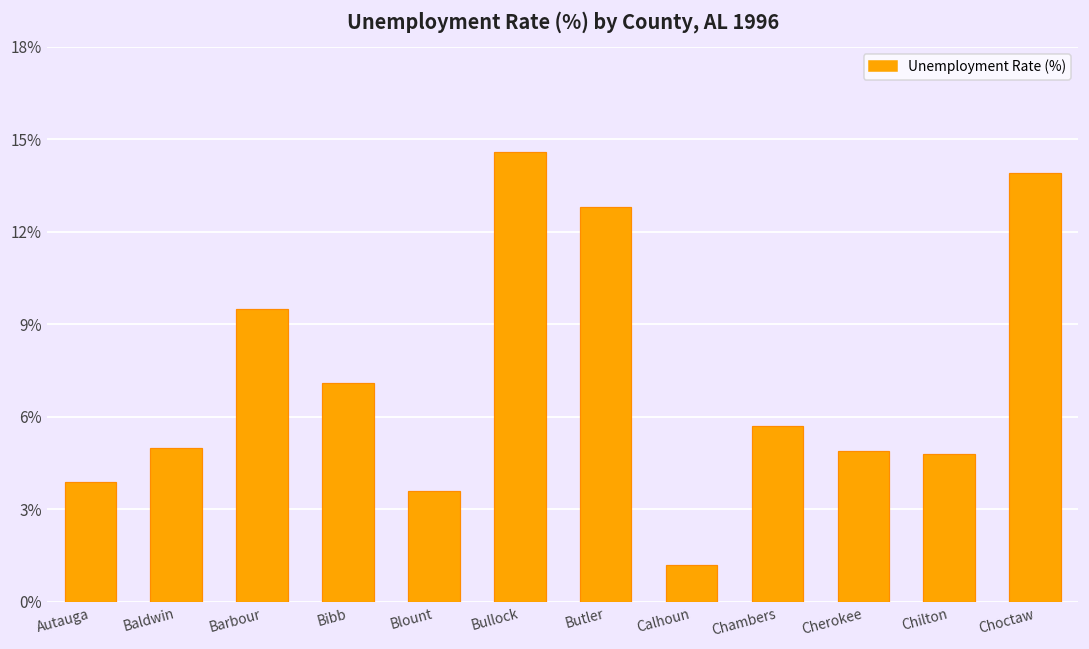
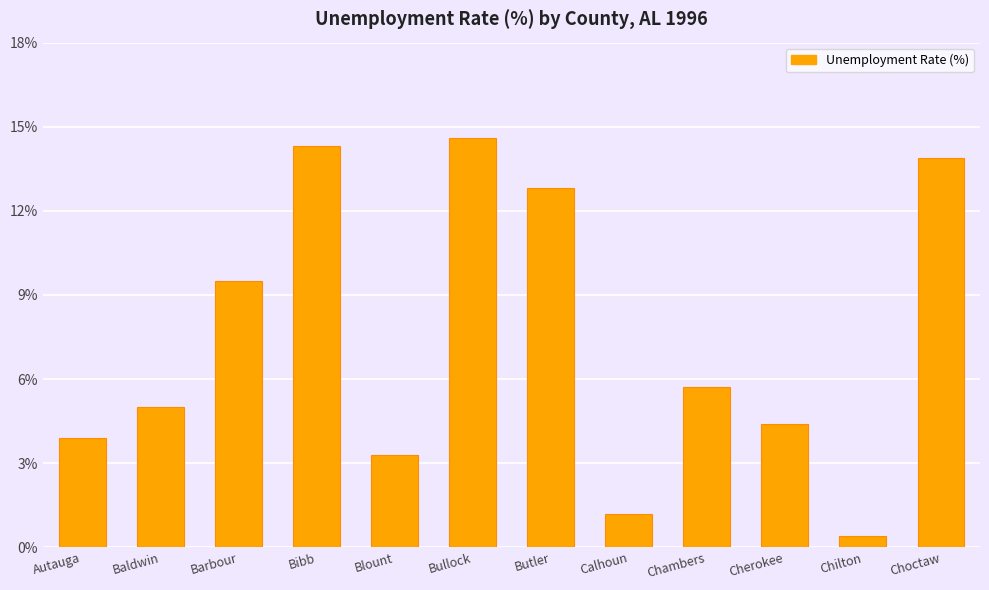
Bibb: 7.1% -> 14.3%
Blount: 3.6% -> 3.3%
Cherokee: 4.9% -> 4.4%
Chilton: 4.8% -> 0.4%
